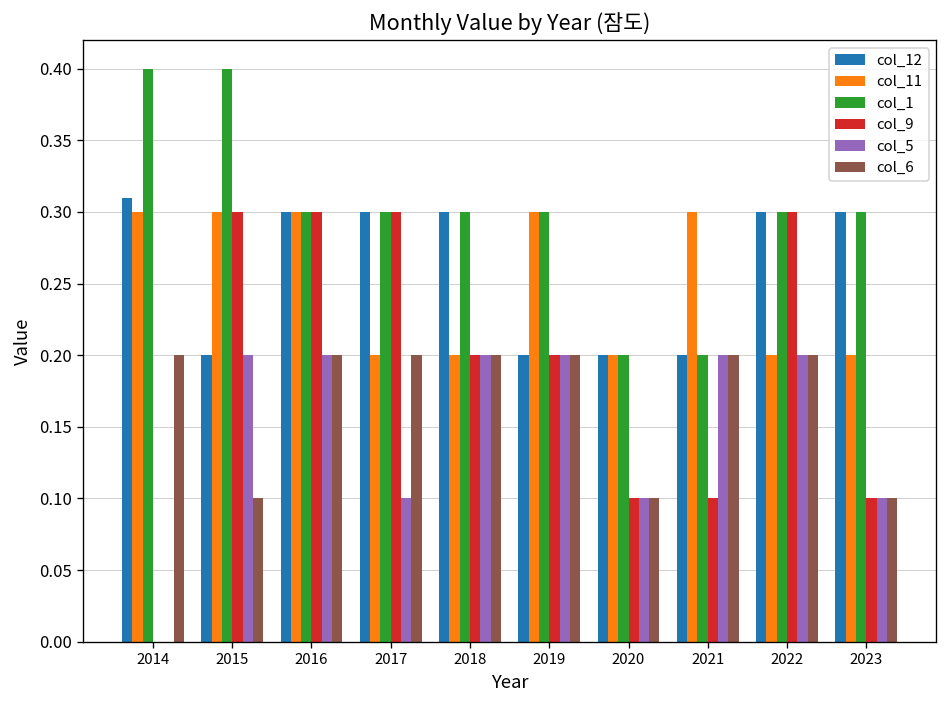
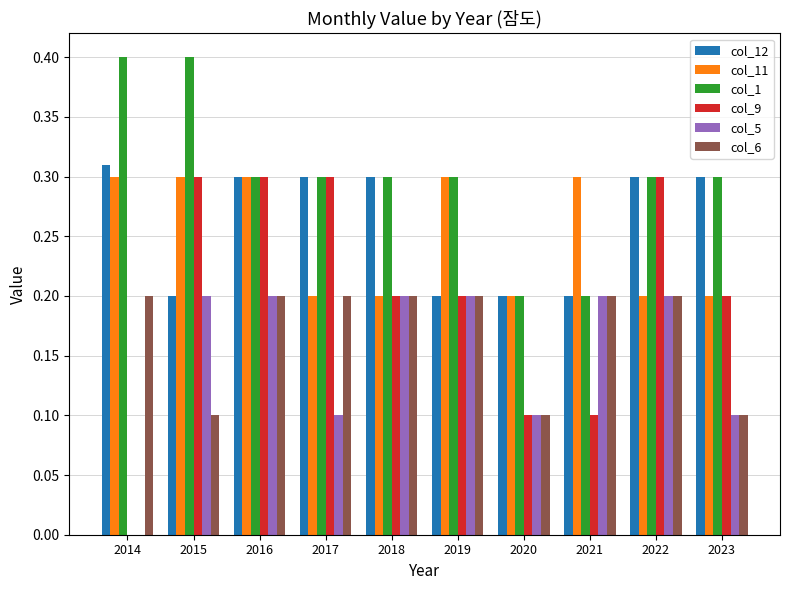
col_9, 2023: 0.1 -> 0.2
